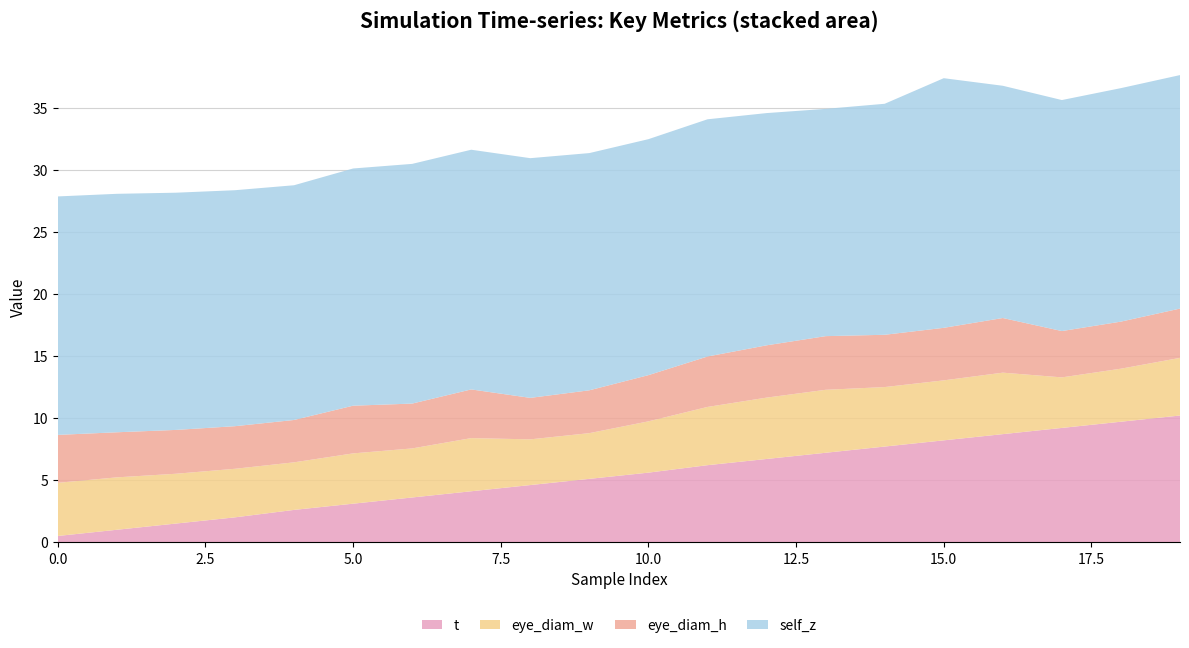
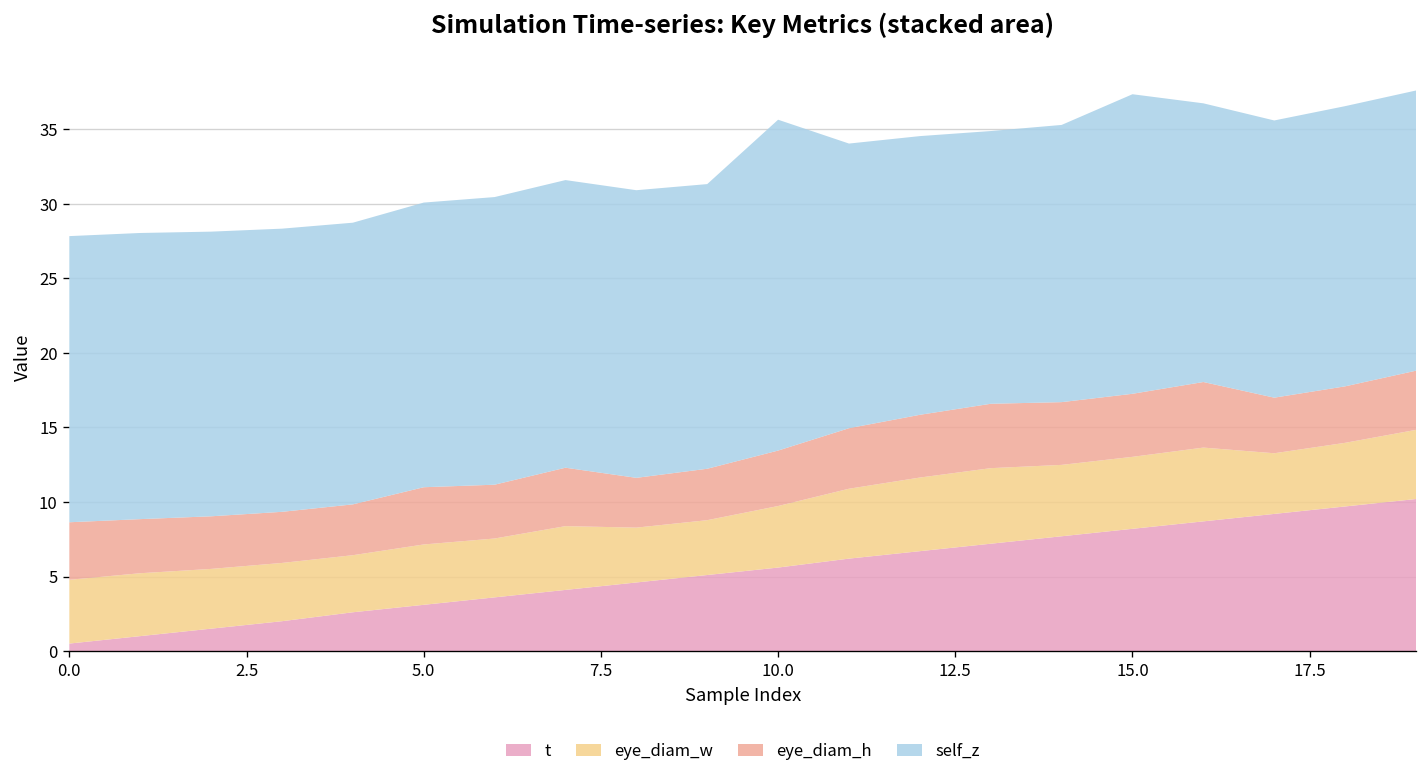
self_z, 10.0: 19.0 -> 22.2
